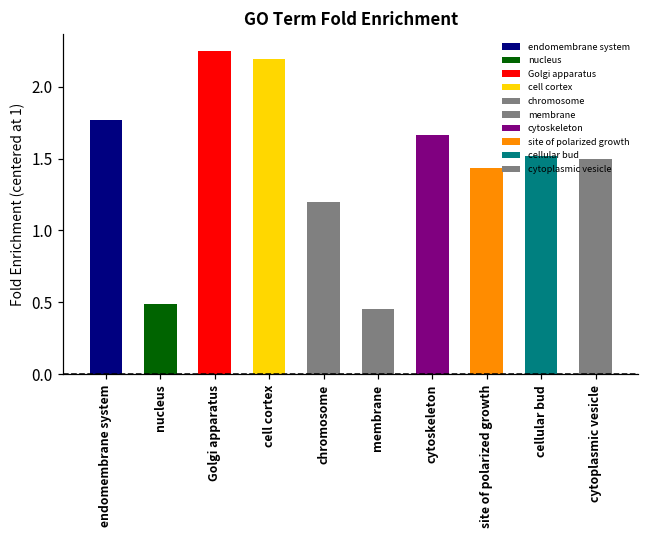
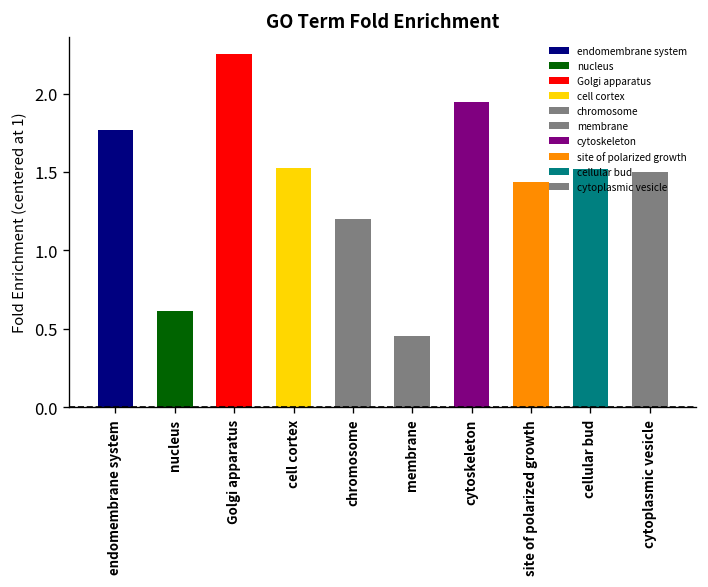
nucleus: 0.49 -> 0.61
cell cortex: 2.19 -> 1.53
cytoskeleton: 1.67 -> 1.95
